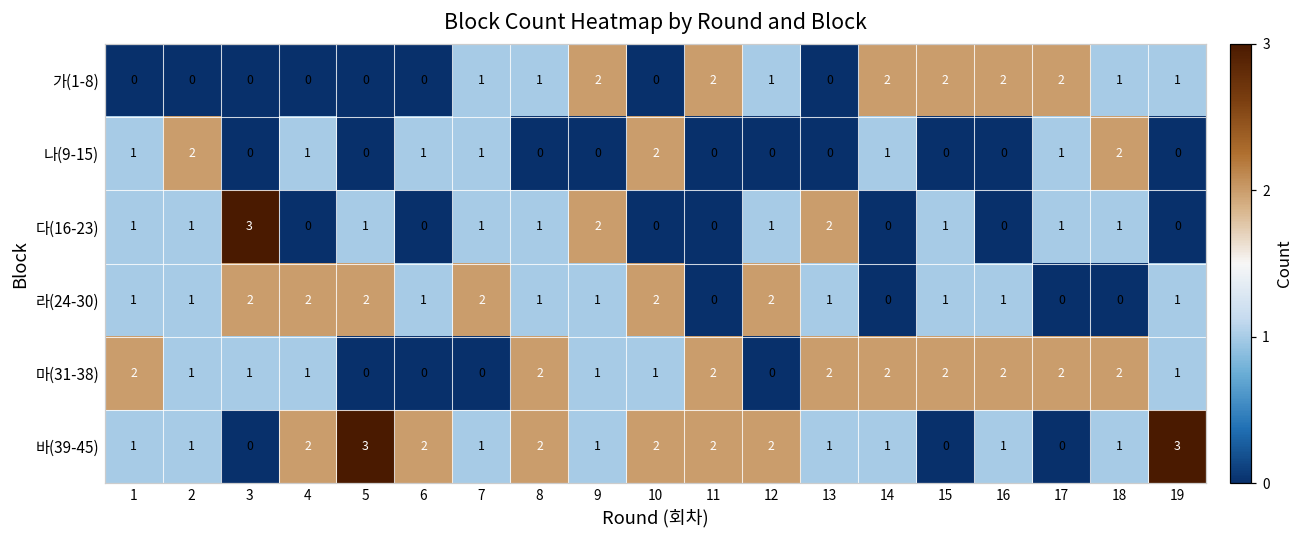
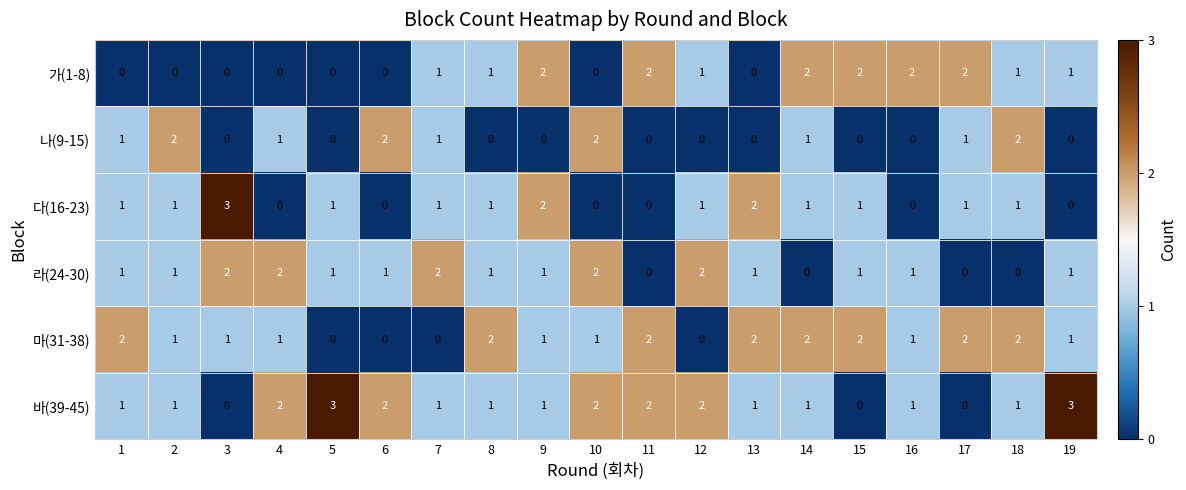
나(9-15), 6: 1 -> 2
다(16-23), 14: 0 -> 1
라(24-30), 5: 2 -> 1
마(31-38), 16: 2 -> 1
바(39-45), 8: 2 -> 1
